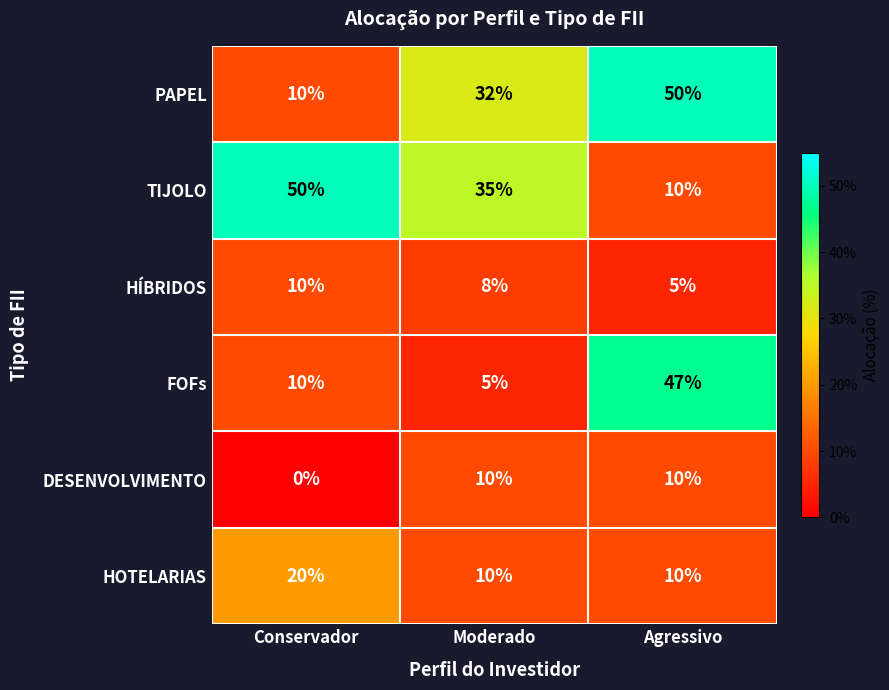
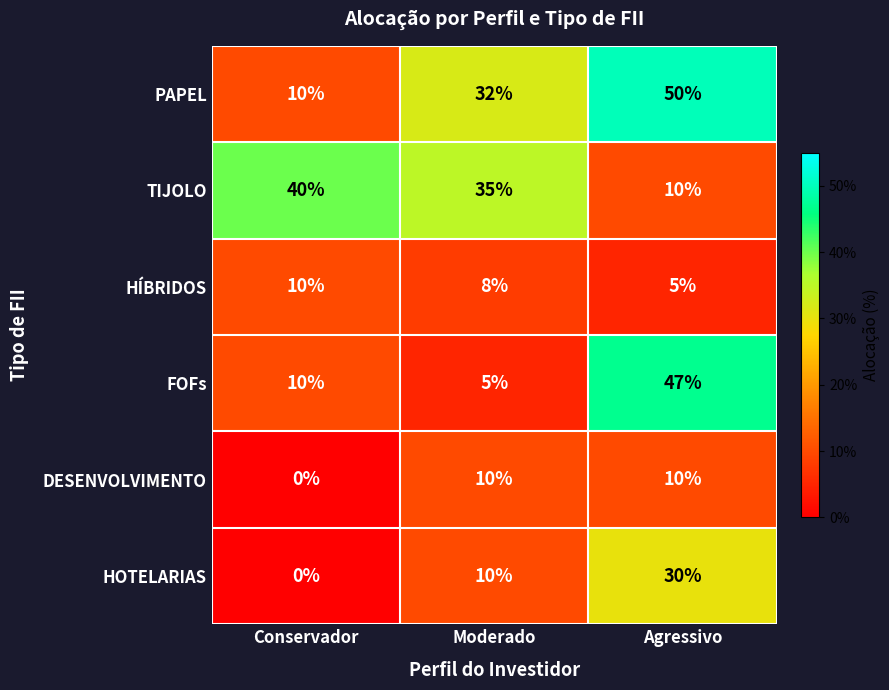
TIJOLO, Conservador: 50% -> 40%
HOTELARIAS, Conservador: 20% -> 0%
HOTELARIAS, Agressivo: 10% -> 30%
